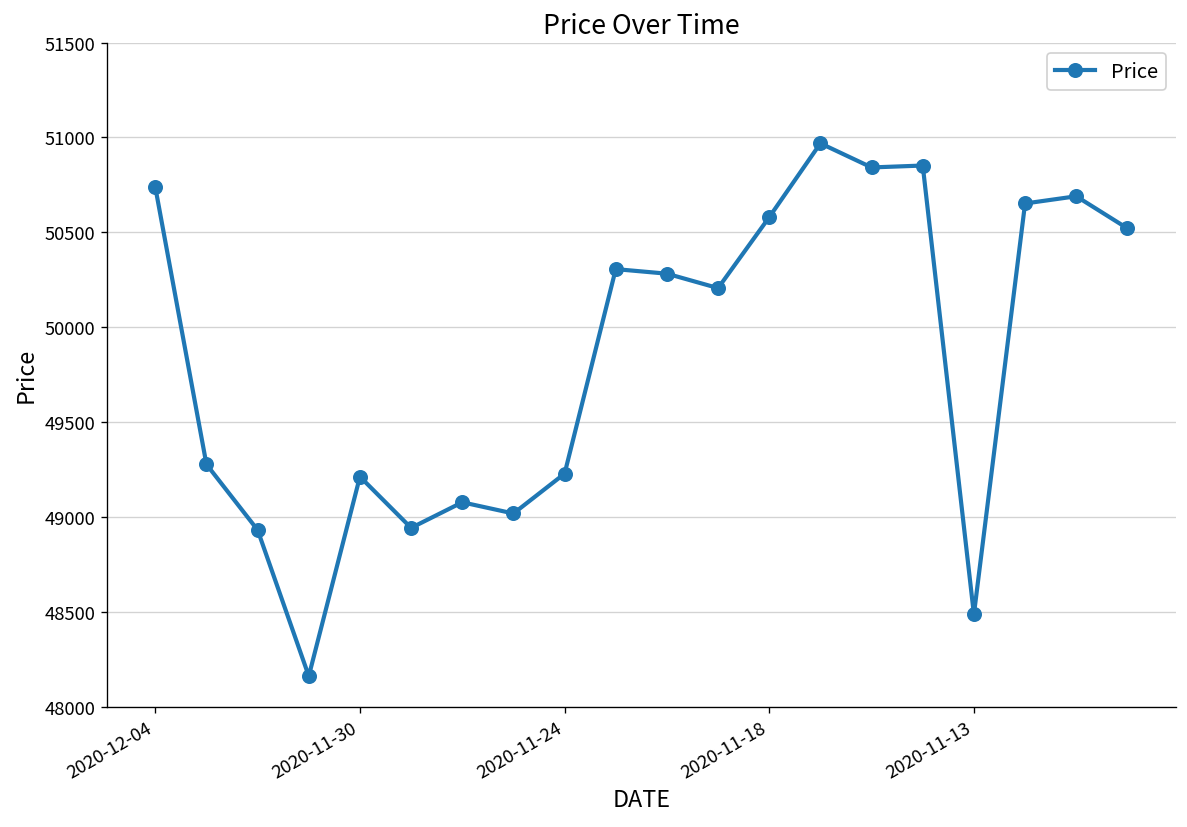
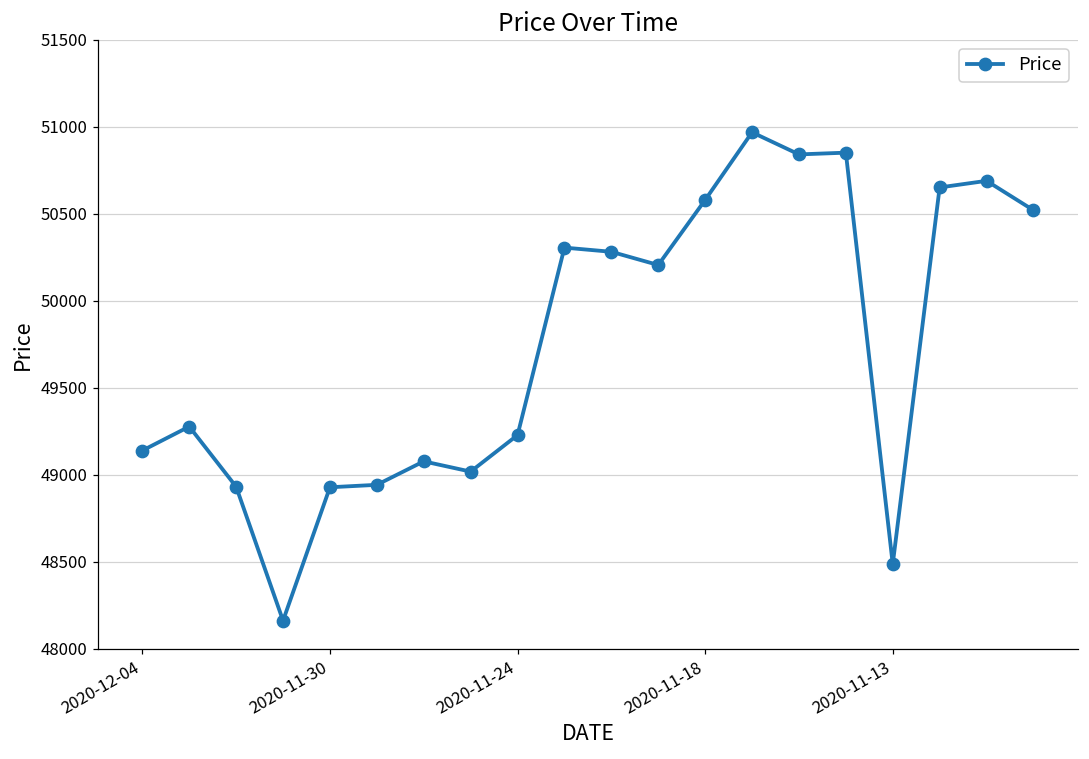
2020-12-04: 50740 -> 49140
2020-11-30: 49210 -> 48930
